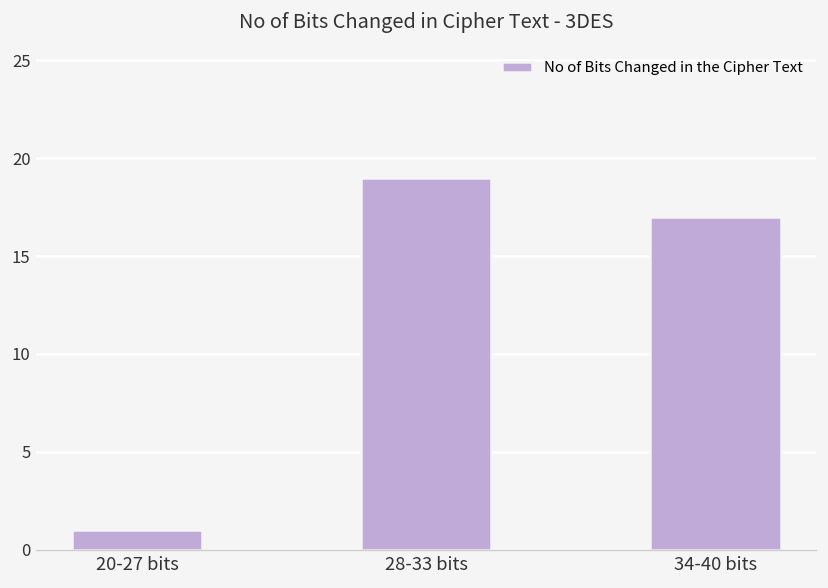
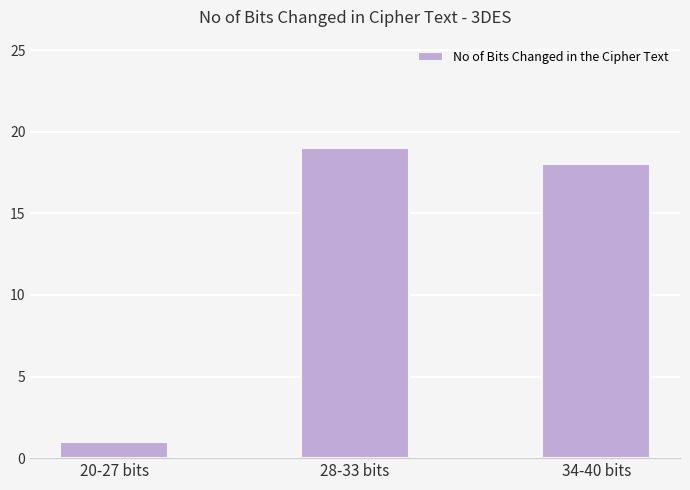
34-40 bits: 17 -> 18
